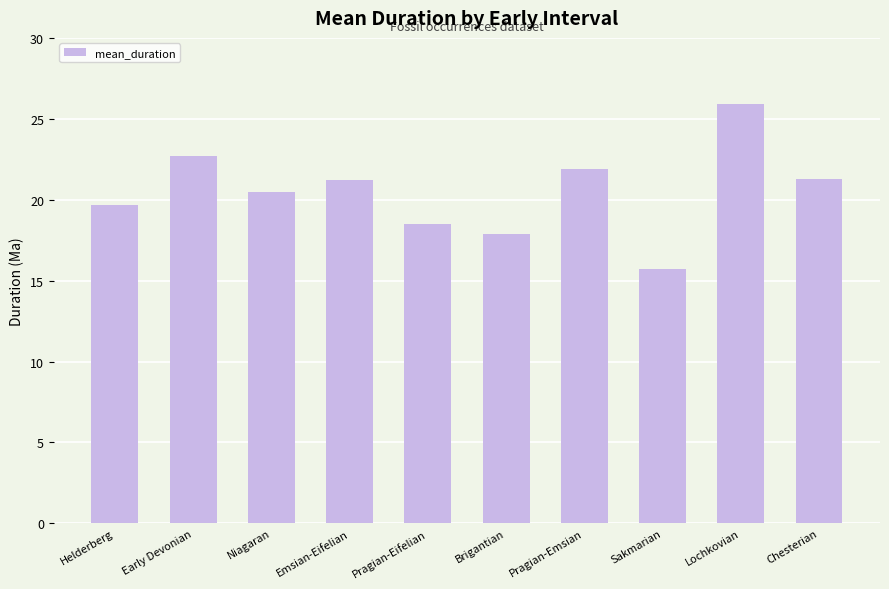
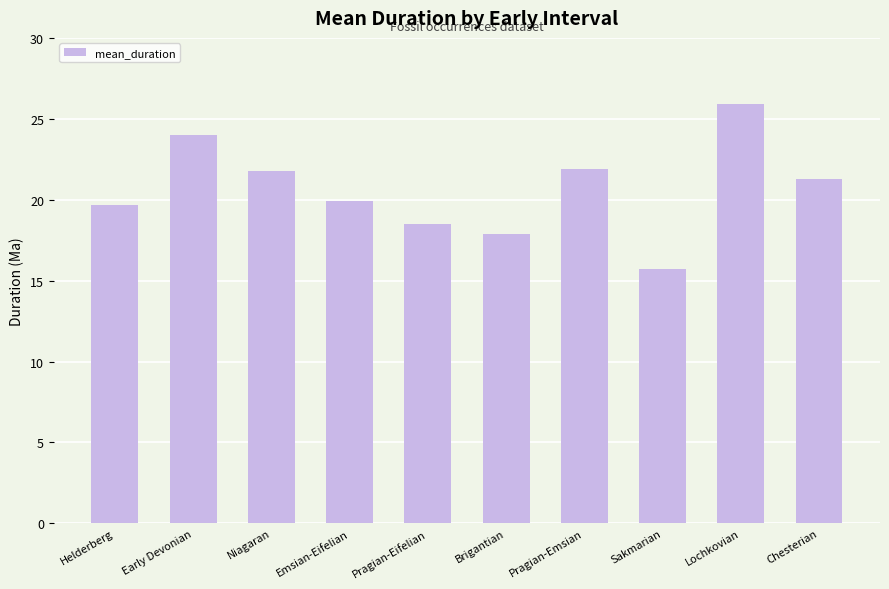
Early Devonian: 22.7 -> 24.0
Niagaran: 20.5 -> 21.8
Emsian-Eifelian: 21.2 -> 19.9
